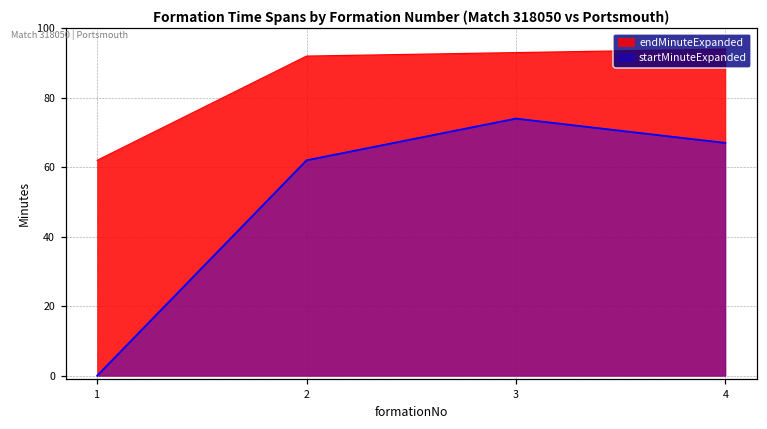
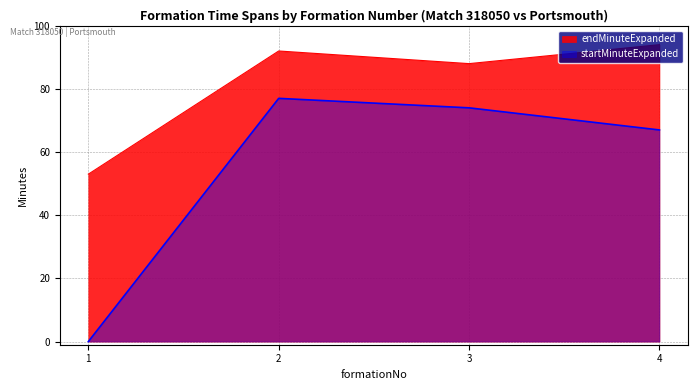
endMinuteExpanded, 1: 62 -> 53
startMinuteExpanded, 2: 62 -> 77
endMinuteExpanded, 3: 93 -> 88
